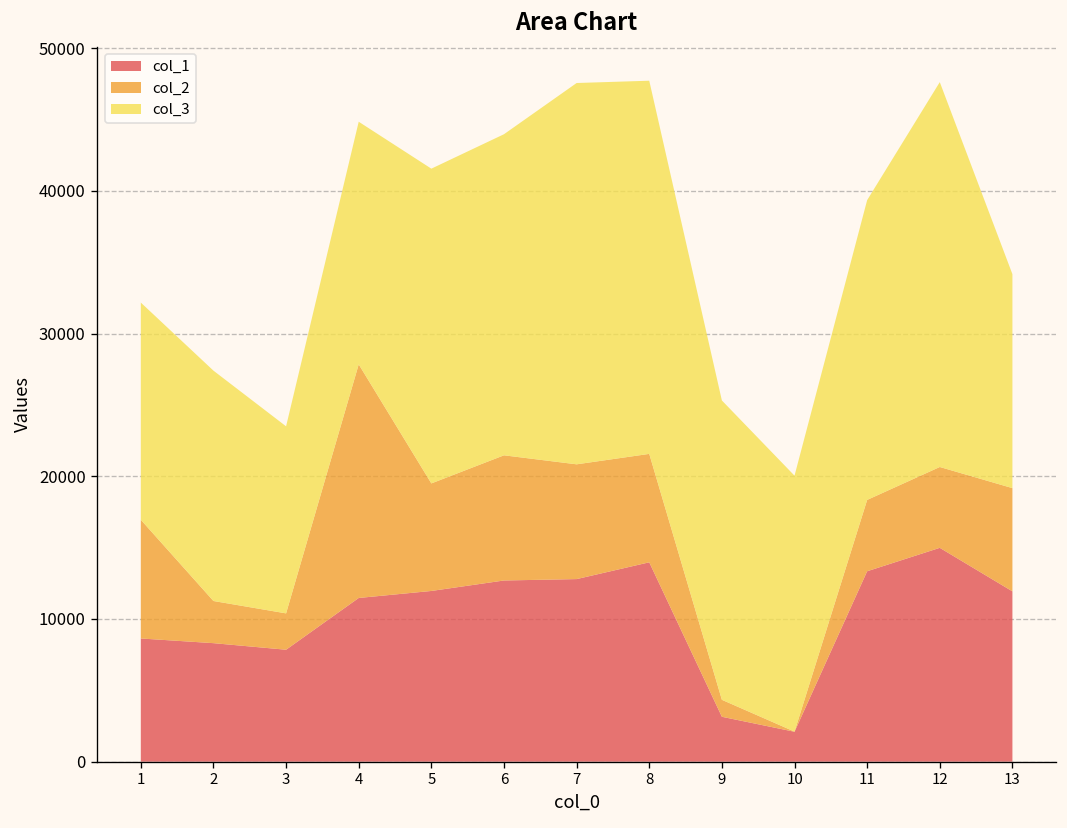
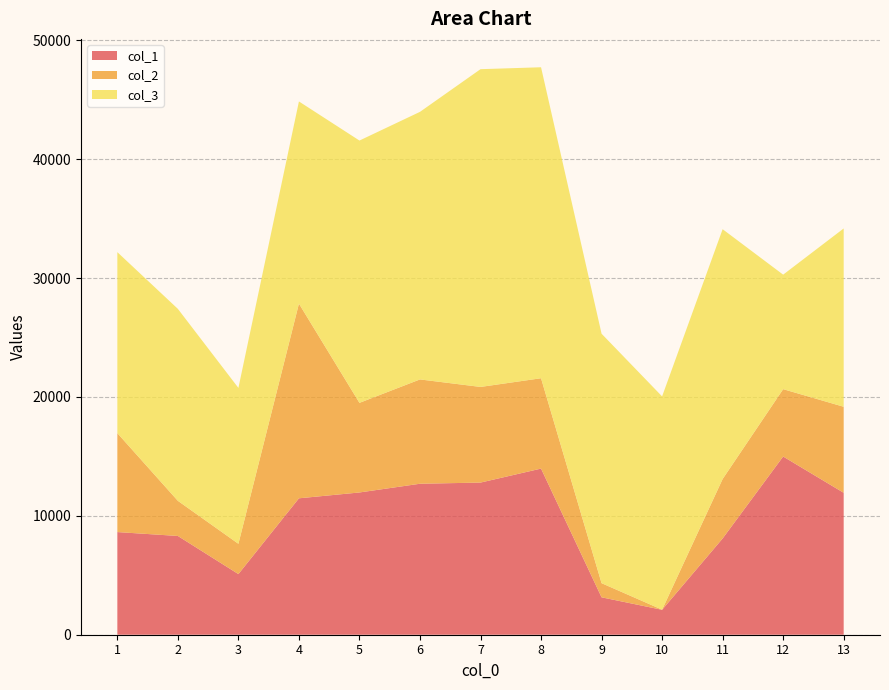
col_1, 3: 7800 -> 5100
col_1, 11: 13300 -> 8100
col_3, 12: 27000 -> 9600
